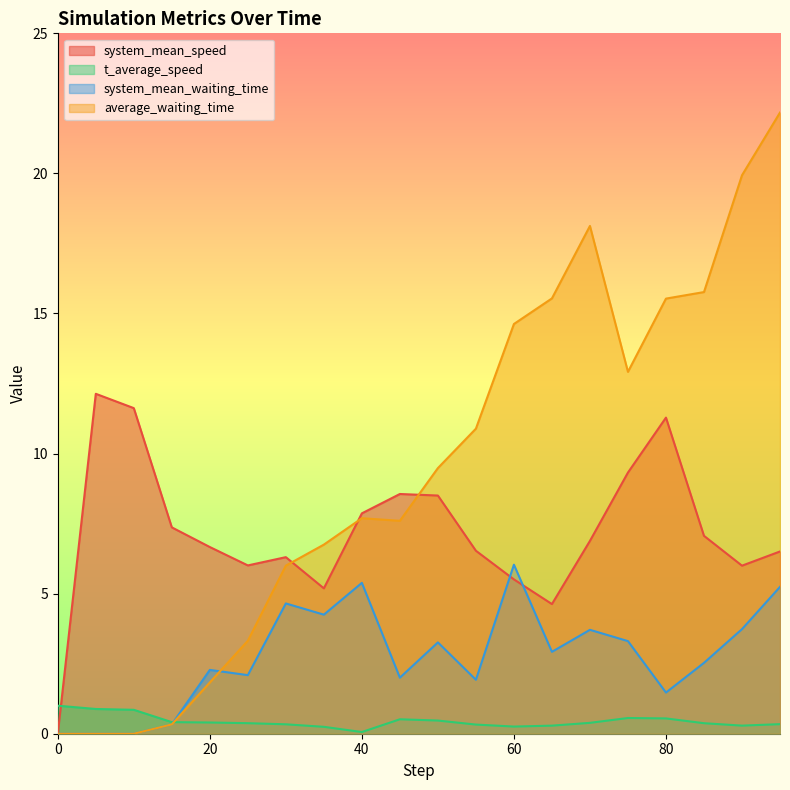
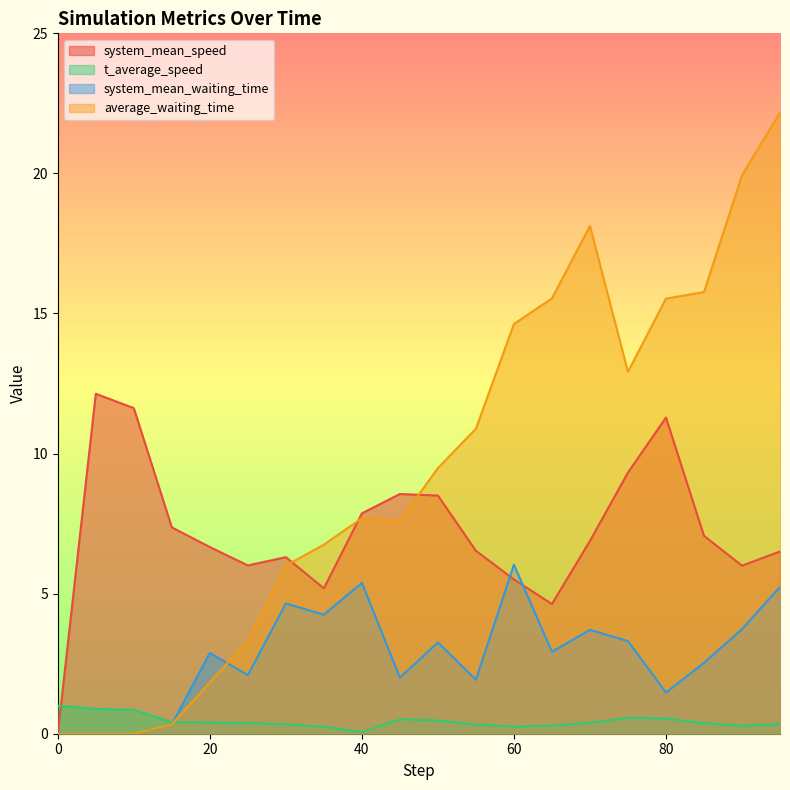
system_mean_waiting_time, 20: 2.3 -> 2.9
